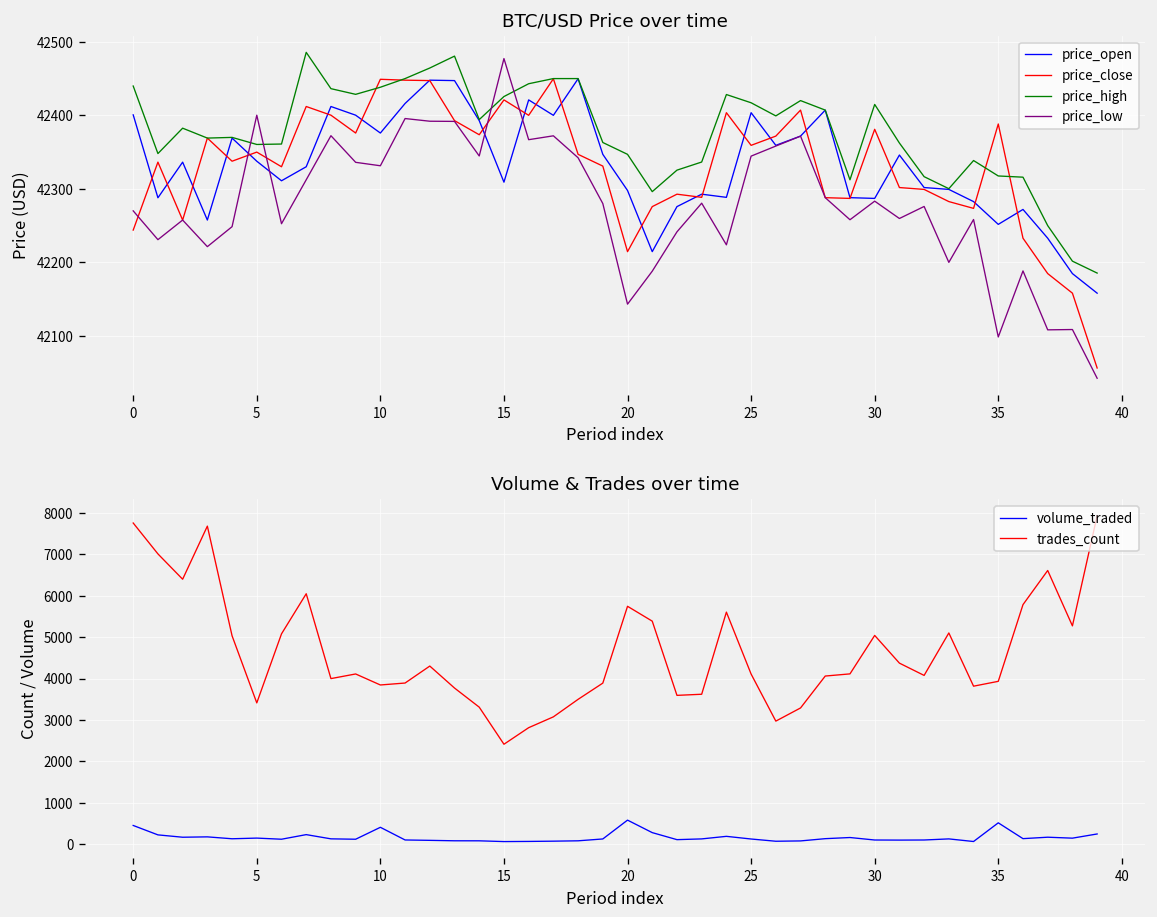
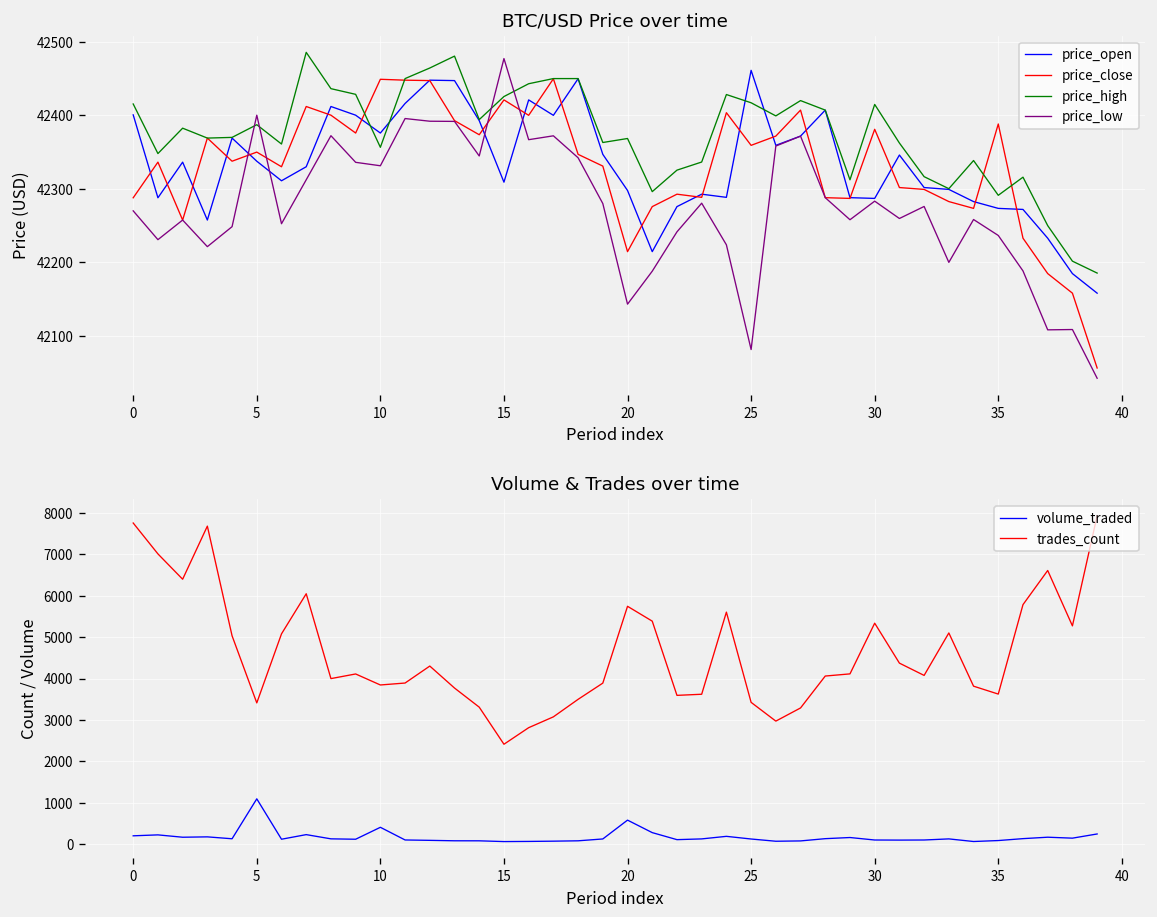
BTC/USD Price over time, price_close, 0: 42240 -> 42290
BTC/USD Price over time, price_high, 0: 42440 -> 42420
BTC/USD Price over time, price_high, 5: 42360 -> 42390
BTC/USD Price over time, price_high, 10: 42440 -> 42360
BTC/USD Price over time, price_high, 20: 42350 -> 42370
BTC/USD Price over time, price_open, 25: 42400 -> 42460
BTC/USD Price over time, price_low, 25: 42340 -> 42080
BTC/USD Price over time, price_open, 35: 42250 -> 42270
BTC/USD Price over time, price_high, 35: 42320 -> 42290
BTC/USD Price over time, price_low, 35: 42100 -> 42240
Volume & Trades over time, volume_traded, 0: 500 -> 200
Volume & Trades over time, volume_traded, 5: 100 -> 1100
Volume & Trades over time, trades_count, 25: 4100 -> 3400
Volume & Trades over time, trades_count, 30: 5000 -> 5300
Volume & Trades over time, volume_traded, 35: 500 -> 100
Volume & Trades over time, trades_count, 35: 3900 -> 3600
